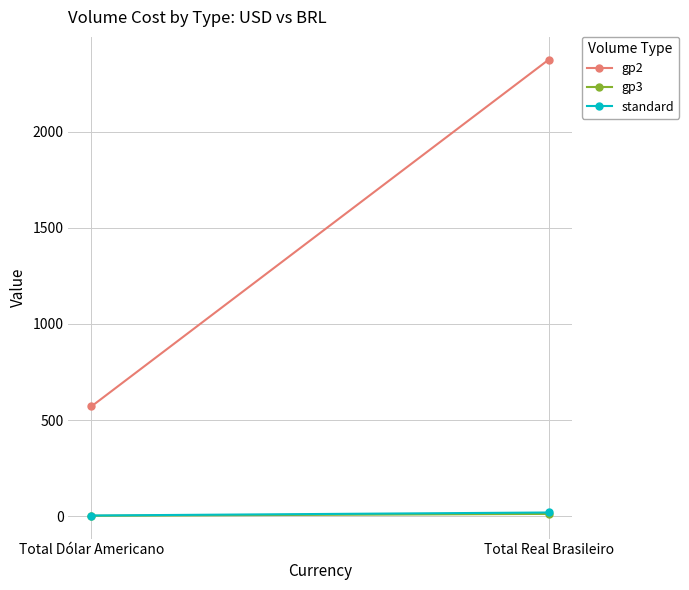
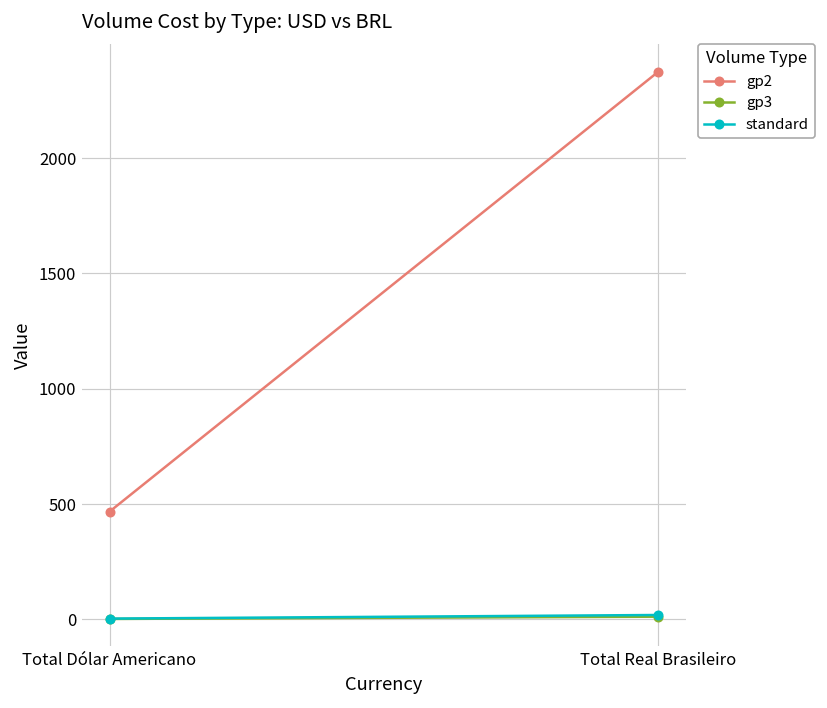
gp2, Total Dólar Americano: 570 -> 470
